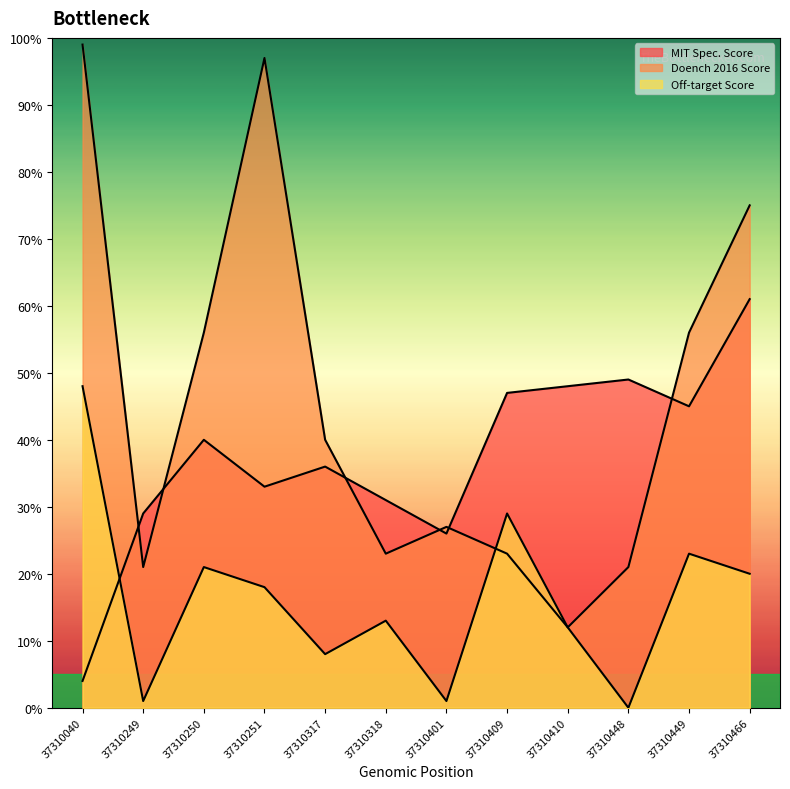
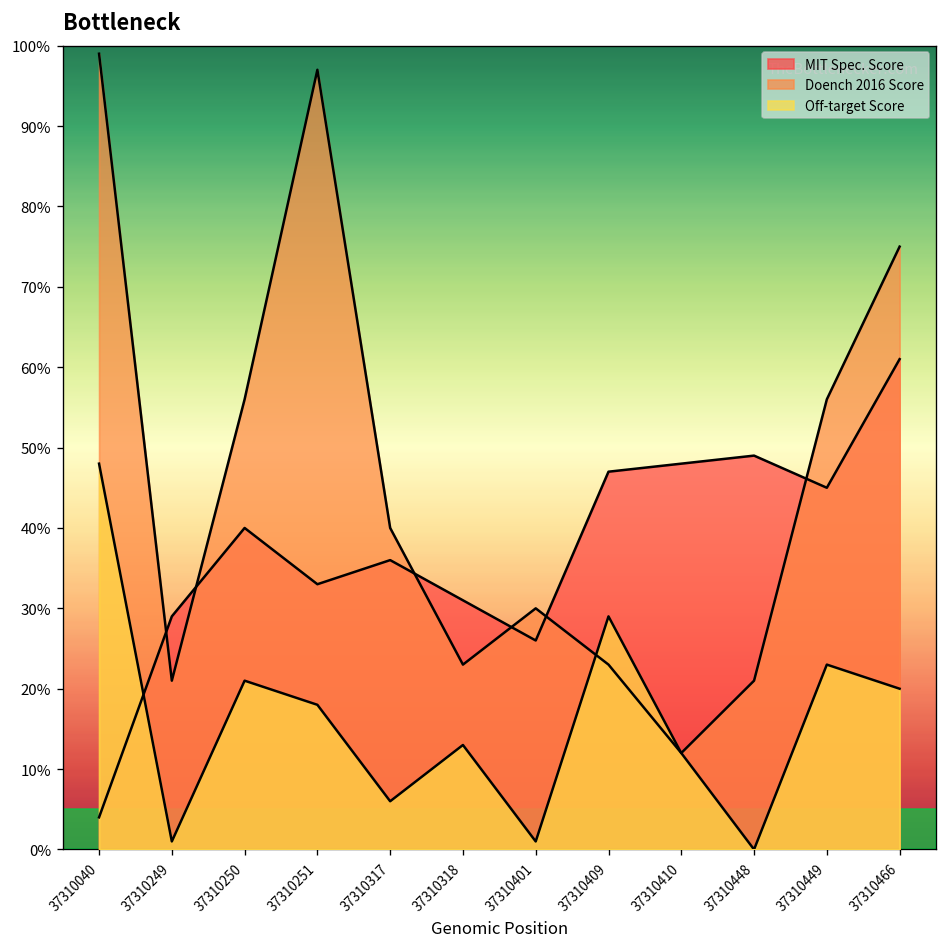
Off-target Score, 37310317: 8% -> 6%
Doench 2016 Score, 37310401: 27% -> 30%
